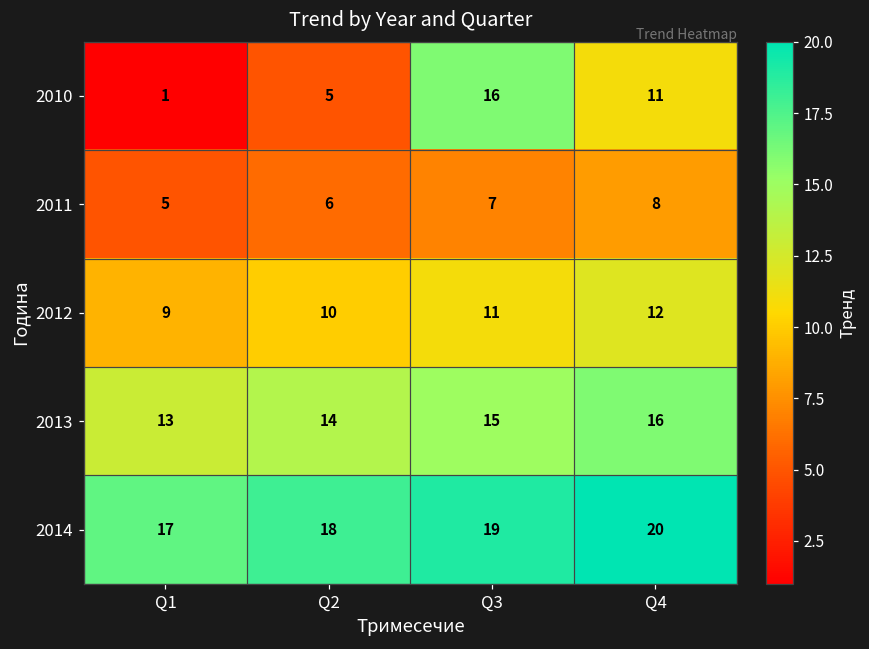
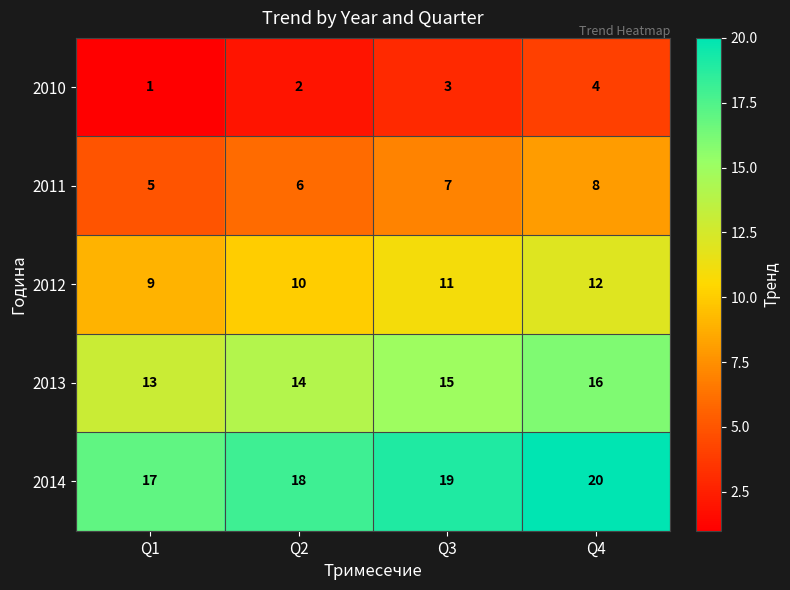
2010, Q2: 5 -> 2
2010, Q3: 16 -> 3
2010, Q4: 11 -> 4
